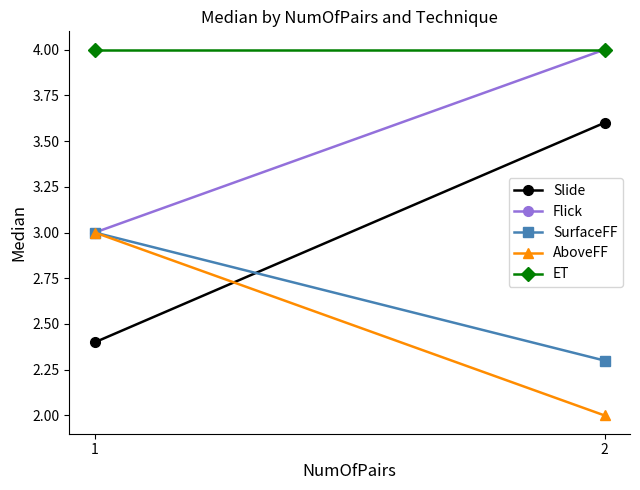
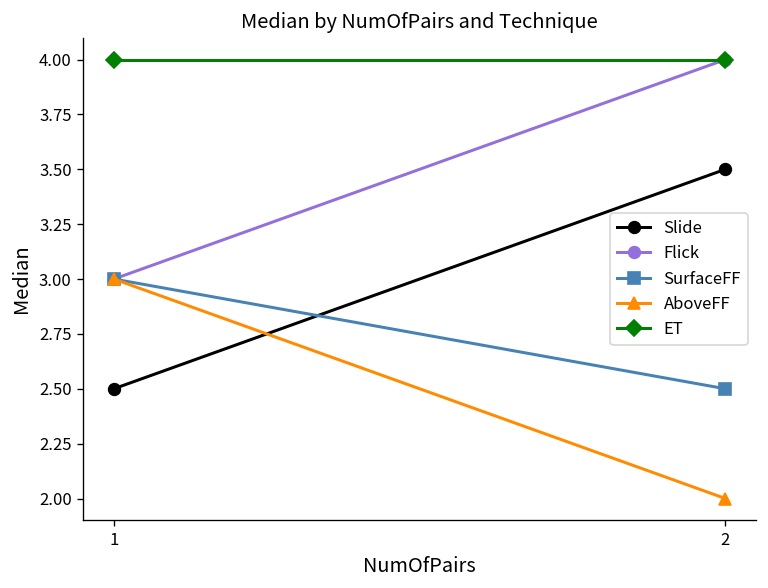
Slide, 1: 2.4 -> 2.5
Slide, 2: 3.6 -> 3.5
SurfaceFF, 2: 2.3 -> 2.5
